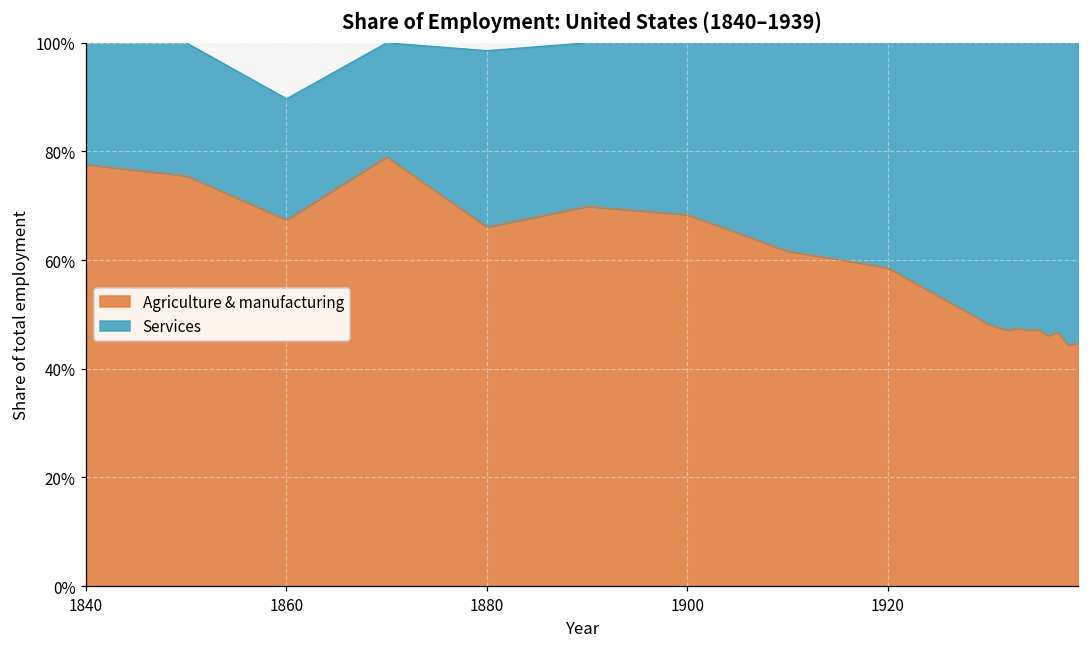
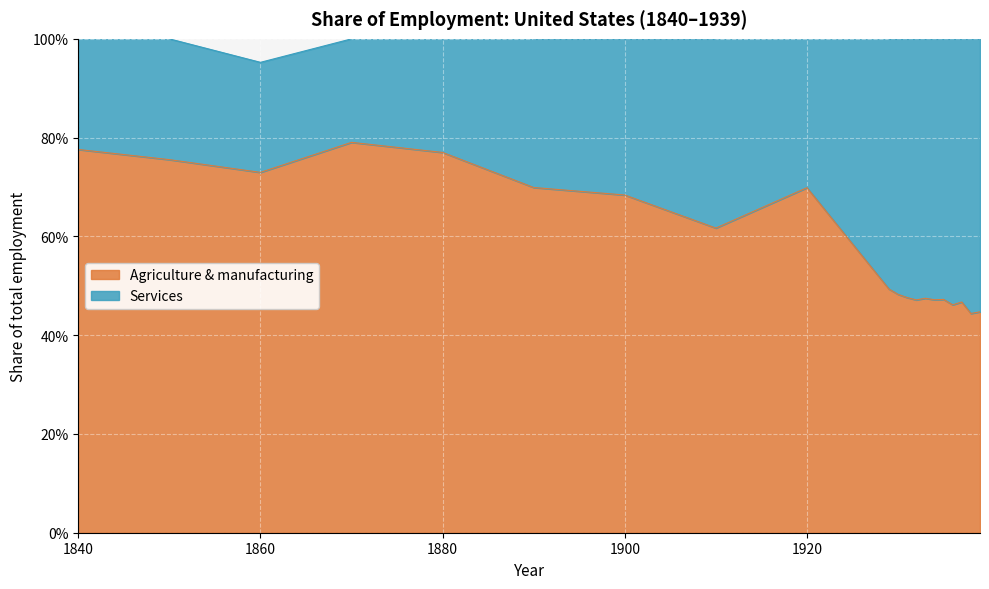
Agriculture & manufacturing, 1860: 67% -> 73%
Agriculture & manufacturing, 1880: 66% -> 77%
Agriculture & manufacturing, 1920: 59% -> 70%
